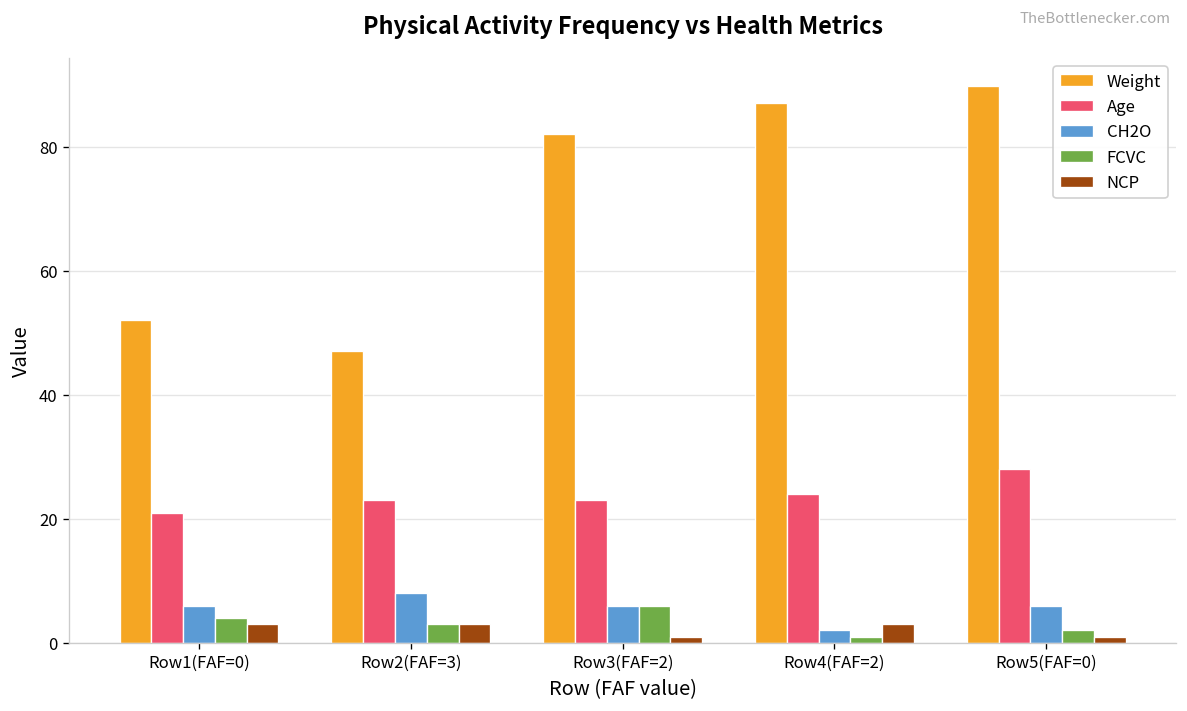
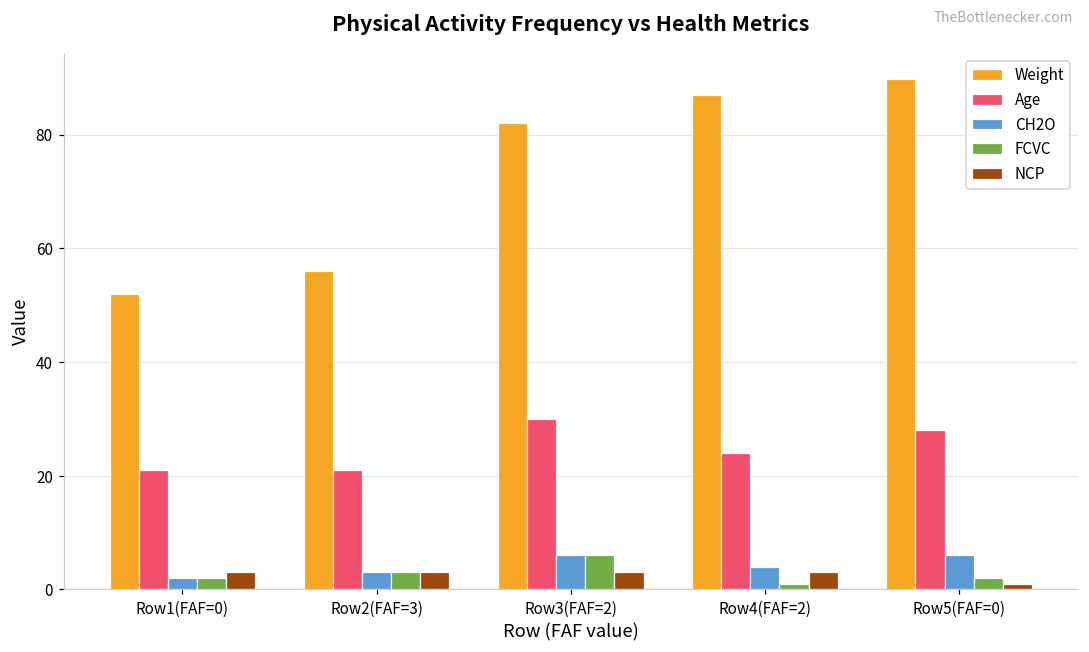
CH2O, Row1(FAF=0): 6 -> 2
FCVC, Row1(FAF=0): 4 -> 2
Weight, Row2(FAF=3): 47 -> 56
Age, Row2(FAF=3): 23 -> 21
CH2O, Row2(FAF=3): 8 -> 3
Age, Row3(FAF=2): 23 -> 30
NCP, Row3(FAF=2): 1 -> 3
CH2O, Row4(FAF=2): 2 -> 4
